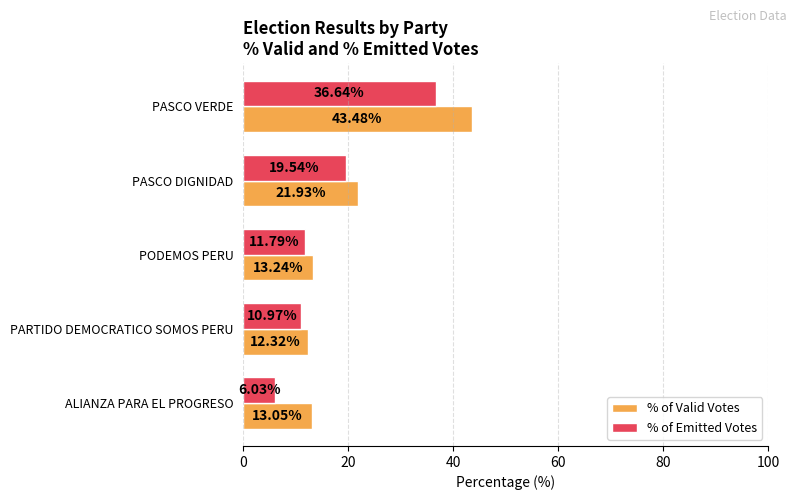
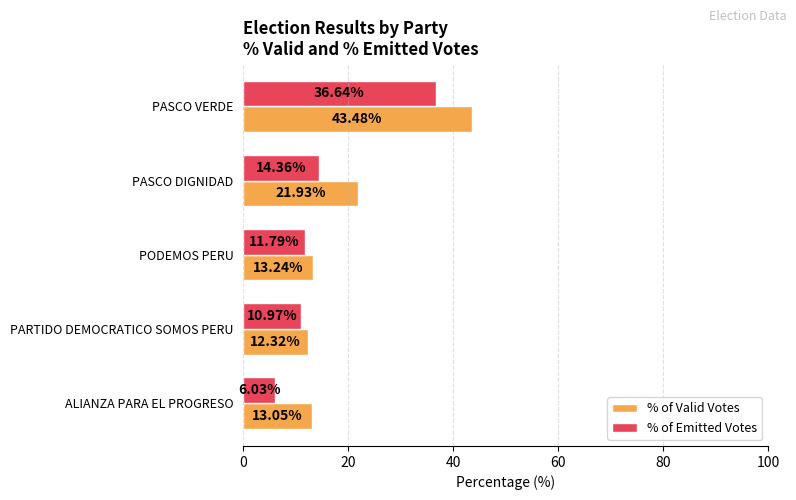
% of Emitted Votes, PASCO DIGNIDAD: 19.54% -> 14.36%
